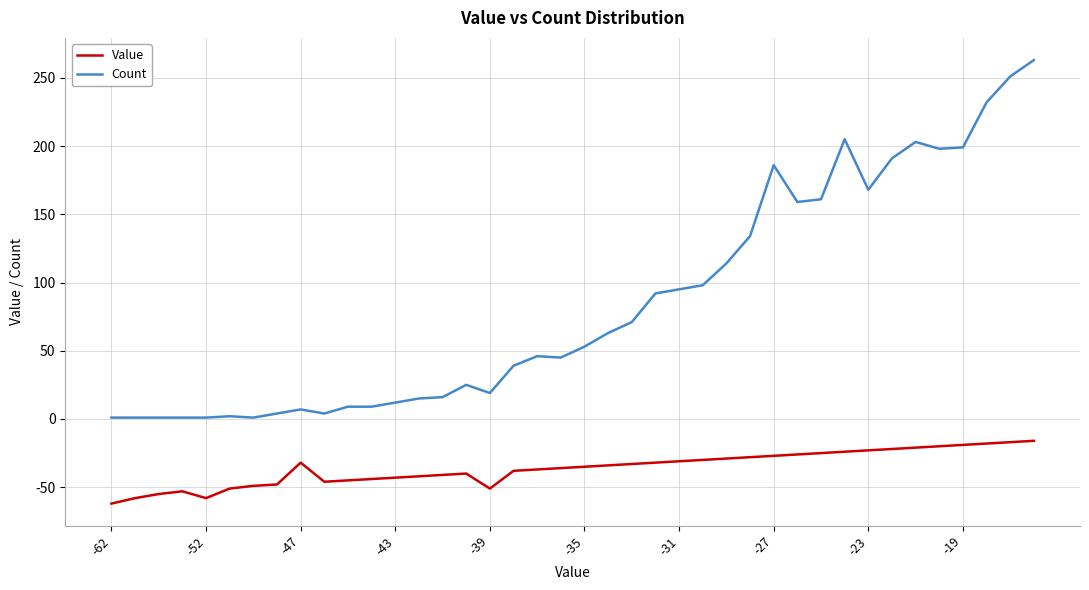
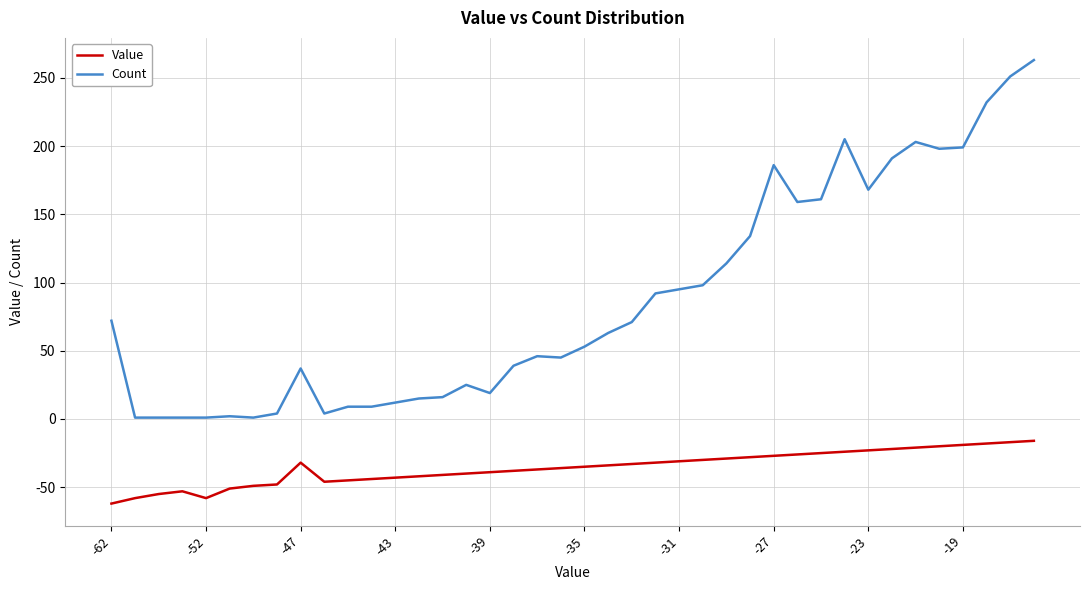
Count, -62: 1 -> 72
Count, -47: 7 -> 37
Value, -39: -51 -> -39
